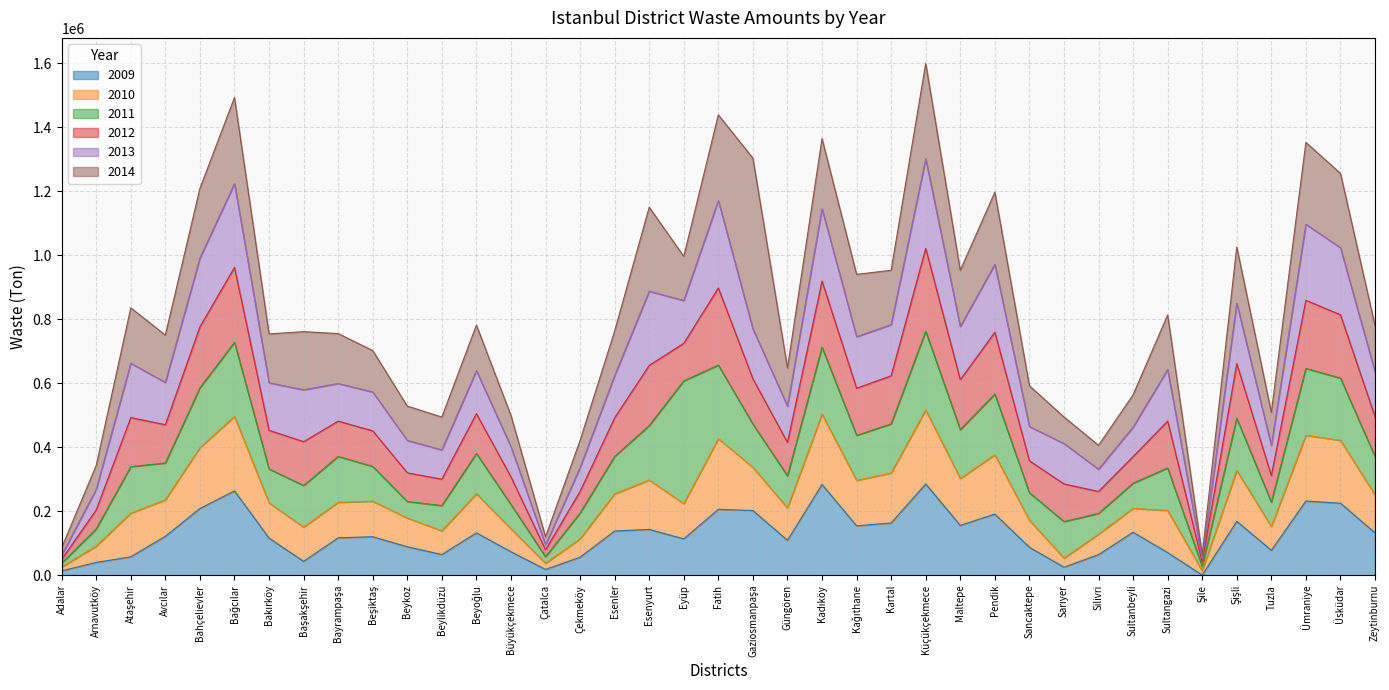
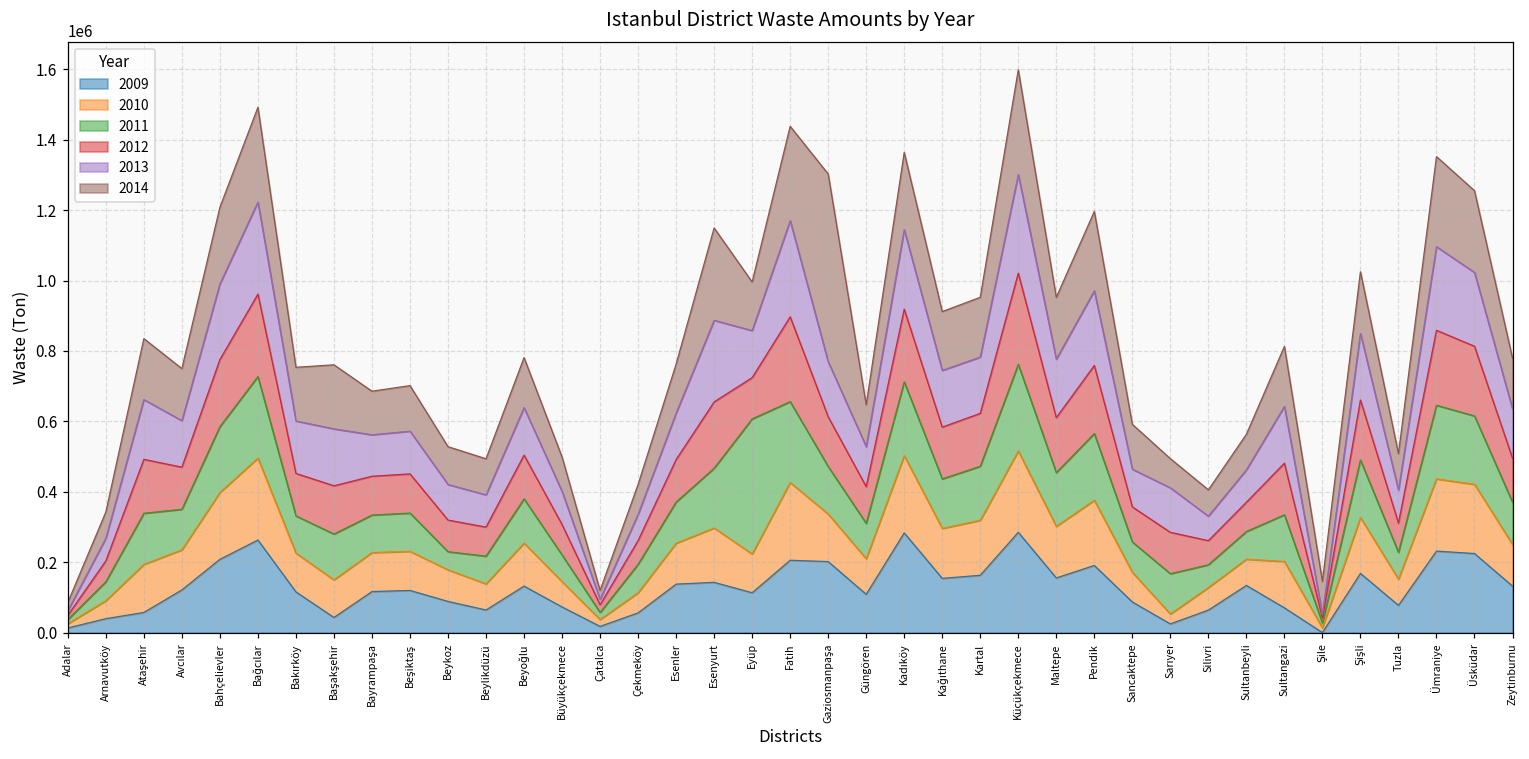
2011, Bayrampaşa: 140000 -> 110000
2014, Bayrampaşa: 160000 -> 120000
2014, Kağıthane: 190000 -> 170000
2014, Şile: 10000 -> 90000
